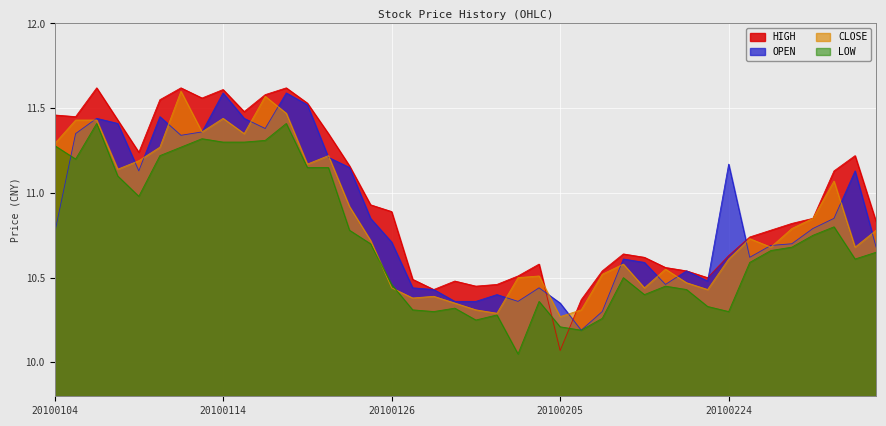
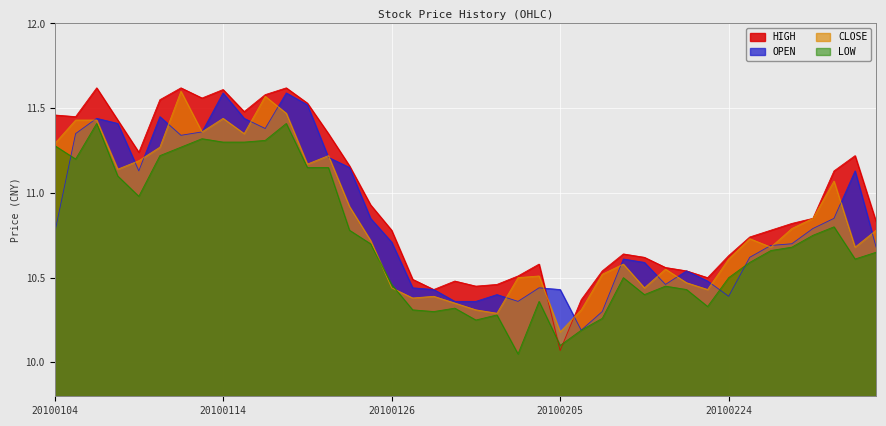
HIGH, 20100126: 10.89 -> 10.78
OPEN, 20100205: 10.35 -> 10.43
CLOSE, 20100205: 10.27 -> 10.18
LOW, 20100205: 10.21 -> 10.10
OPEN, 20100224: 11.17 -> 10.39
LOW, 20100224: 10.3 -> 10.5
